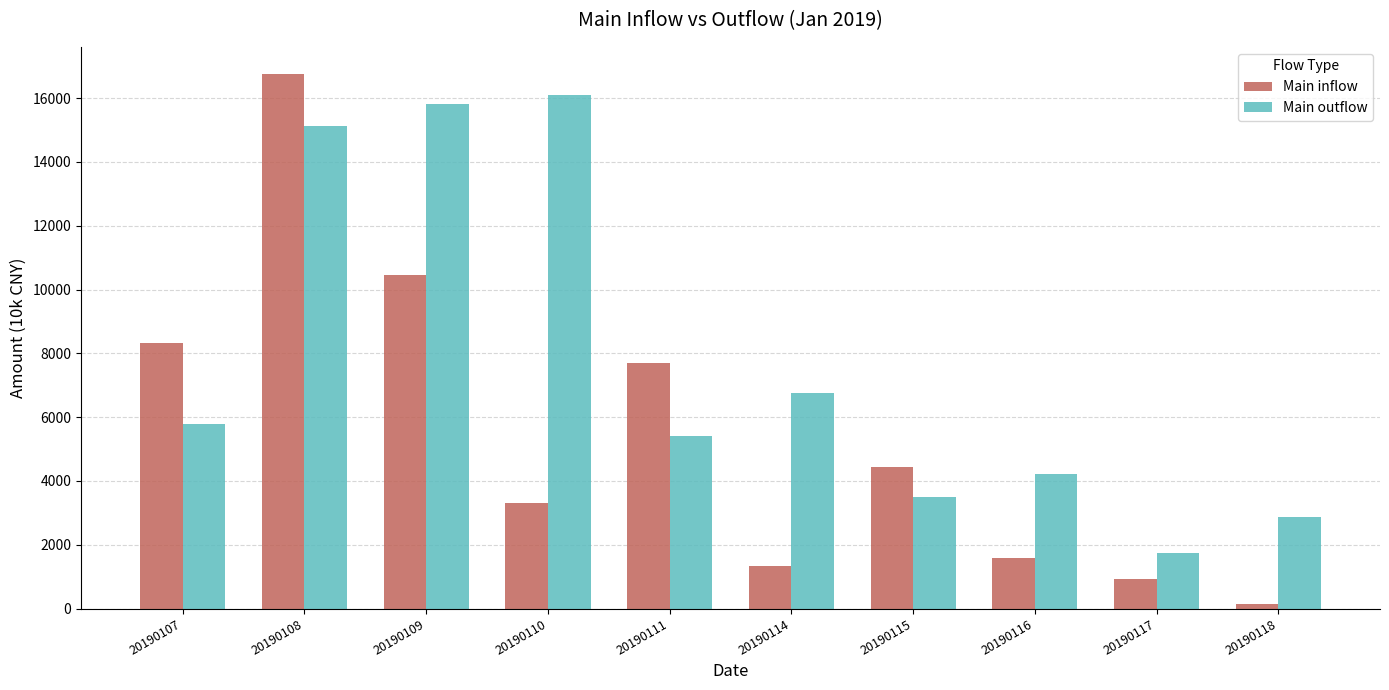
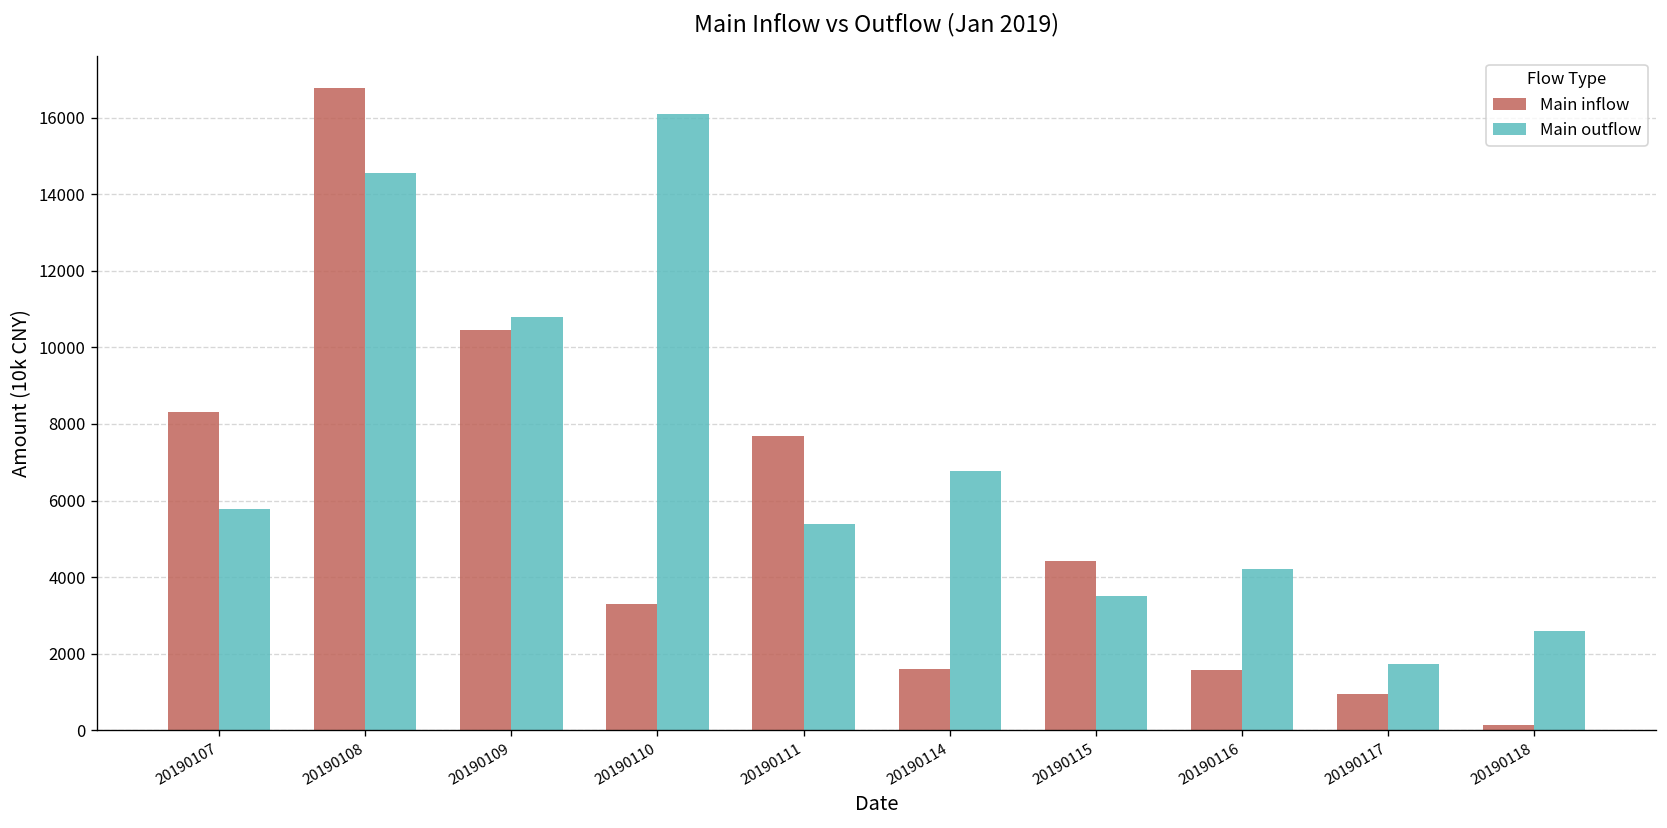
Main outflow, 20190108: 15100 -> 14600
Main outflow, 20190109: 15800 -> 10800
Main inflow, 20190114: 1300 -> 1600
Main outflow, 20190118: 2900 -> 2600
